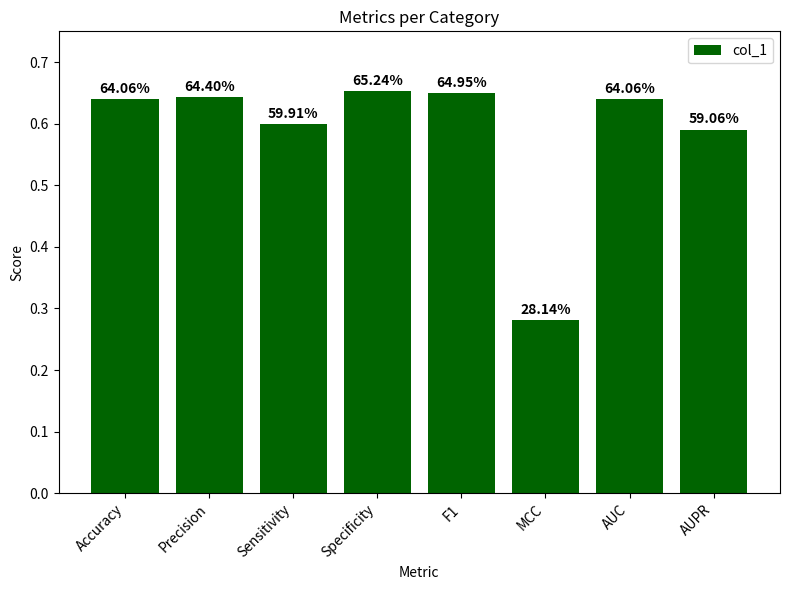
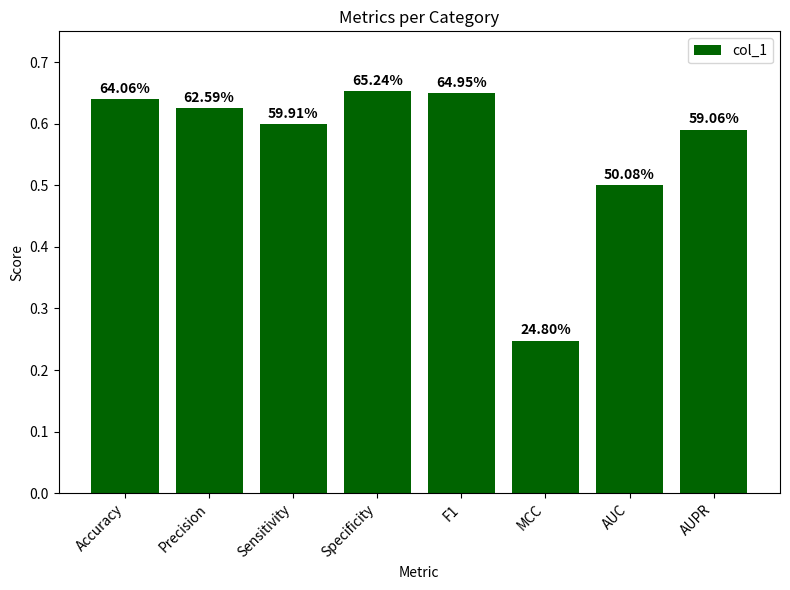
Precision: 64.40% -> 62.59%
MCC: 28.14% -> 24.80%
AUC: 64.06% -> 50.08%
